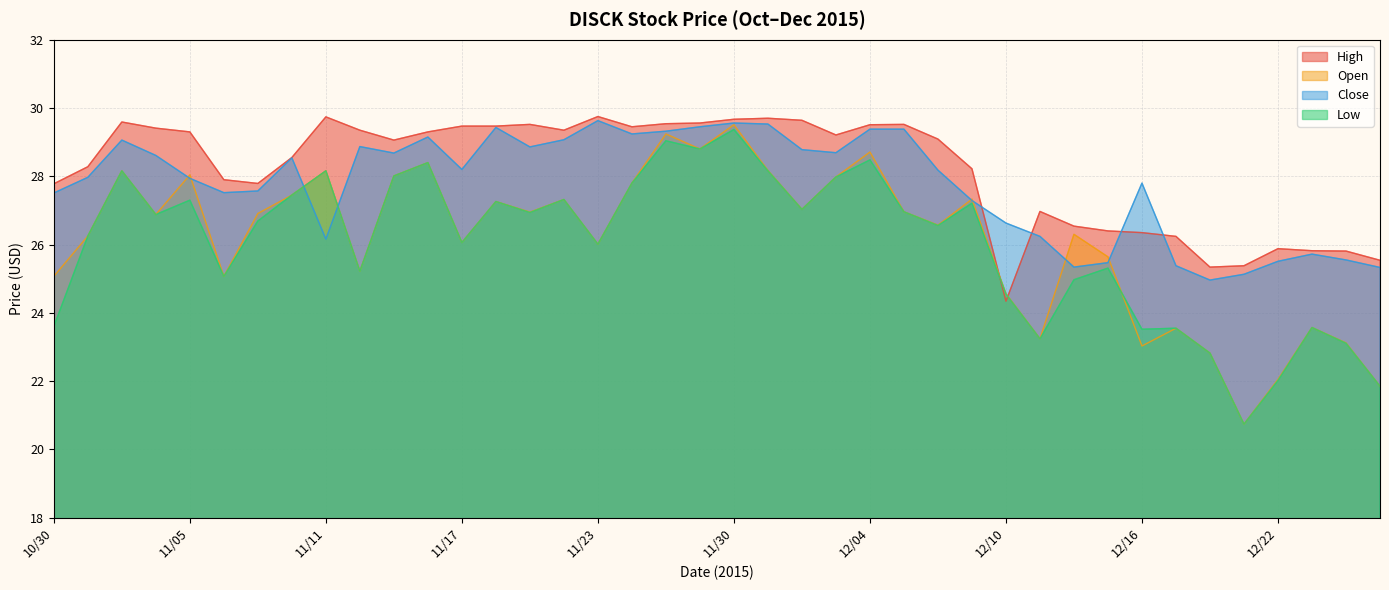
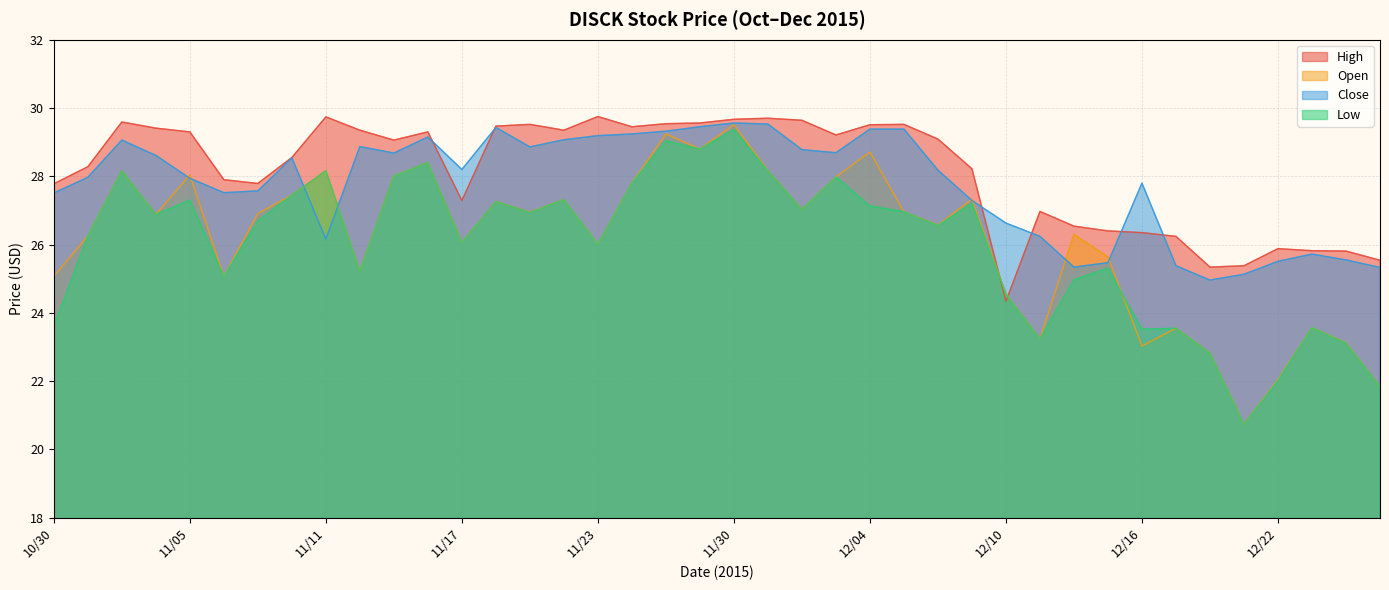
High, 11/17: 29.5 -> 27.3
Close, 11/23: 29.6 -> 29.2
Low, 12/04: 28.5 -> 27.1
